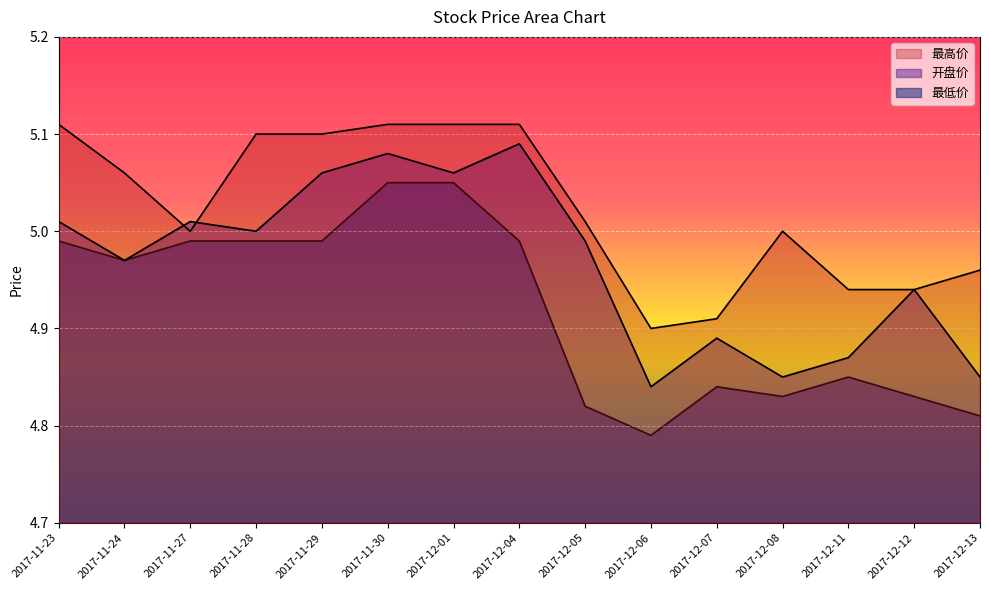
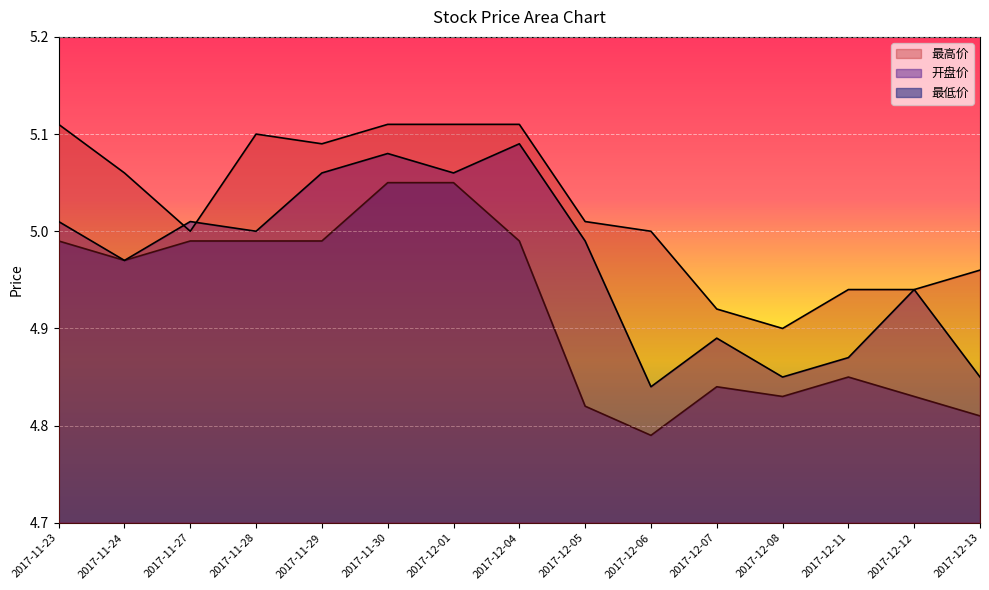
最高价, 2017-11-29: 5.10 -> 5.09
最高价, 2017-12-06: 4.9 -> 5.0
最高价, 2017-12-07: 4.91 -> 4.92
最高价, 2017-12-08: 5.0 -> 4.9
